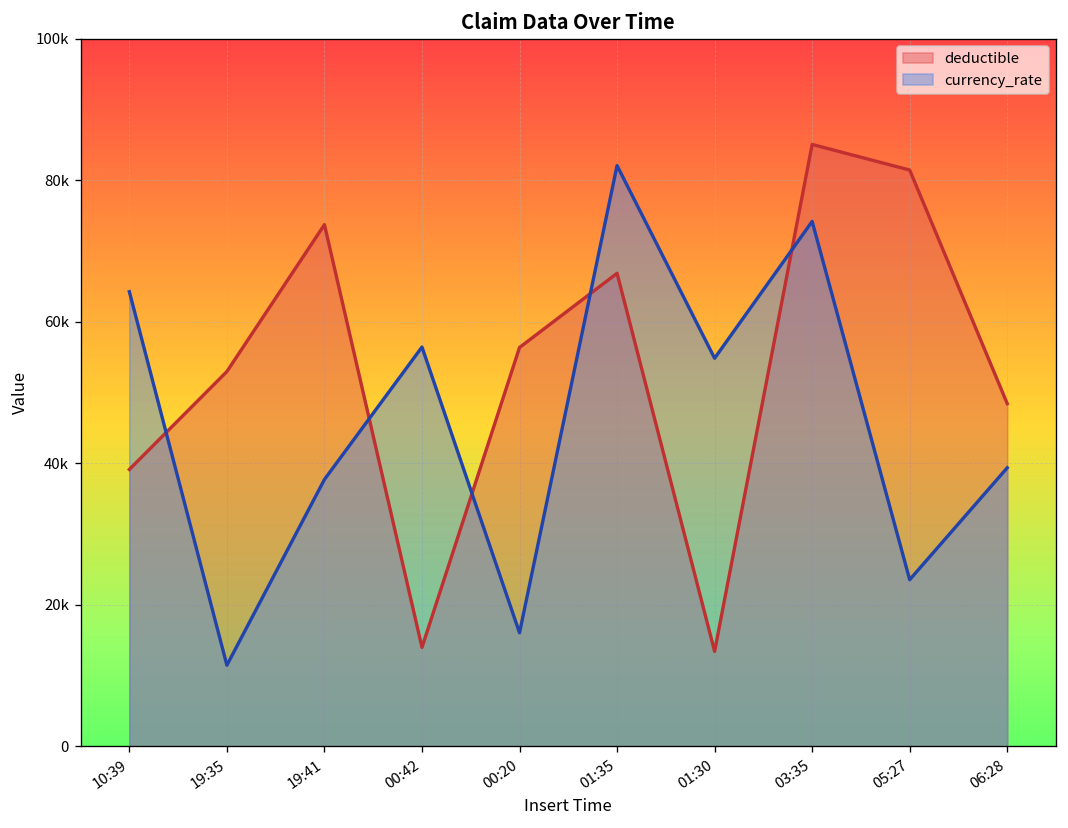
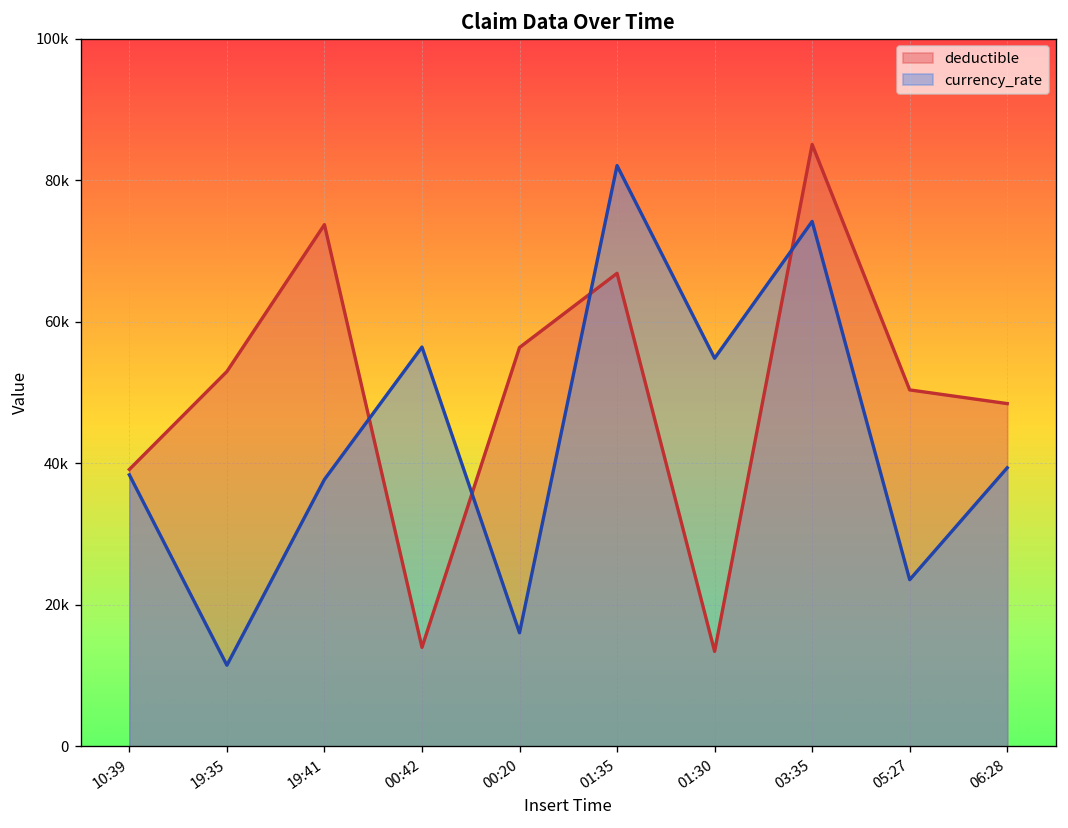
currency_rate, 10:39: 64000 -> 38000
deductible, 05:27: 81000 -> 50000
